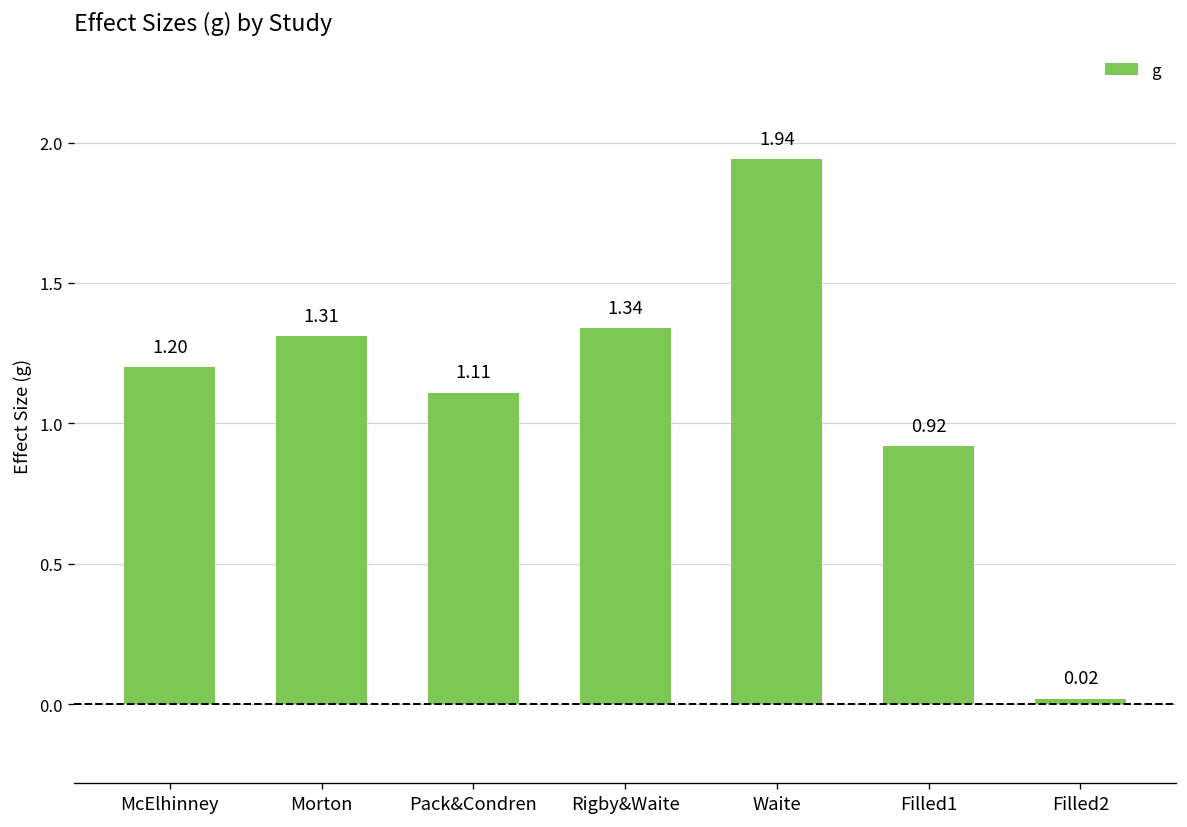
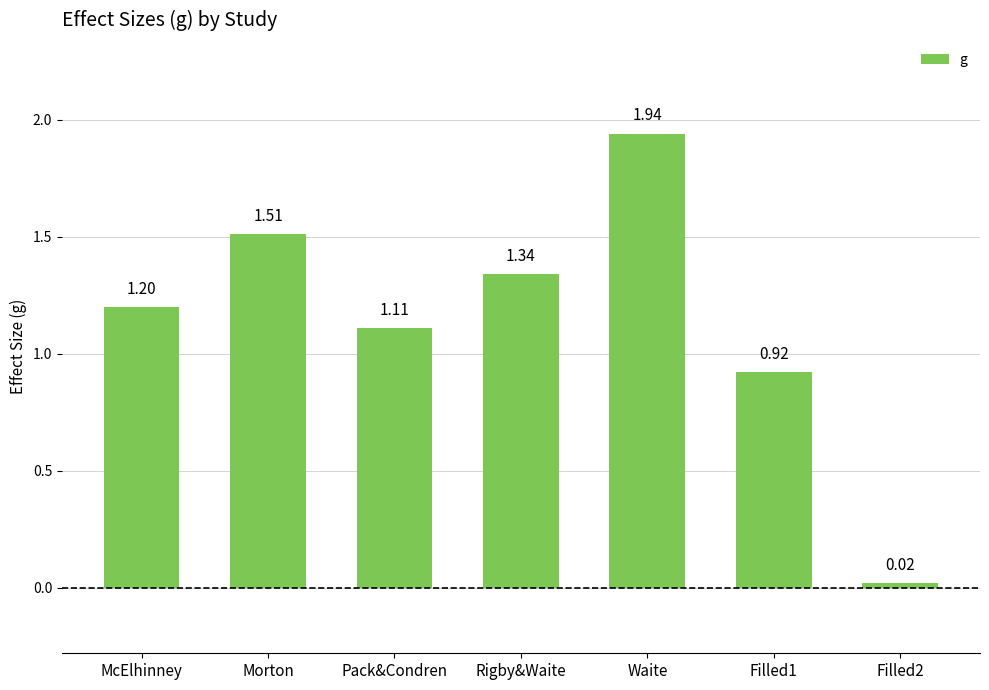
Morton: 1.31 -> 1.51
